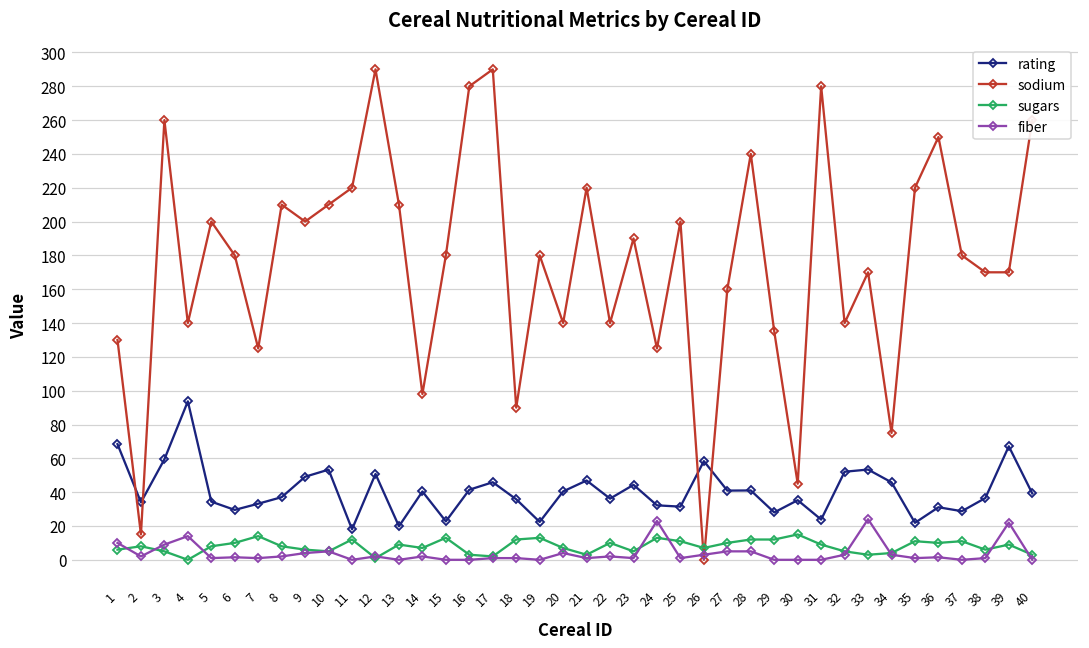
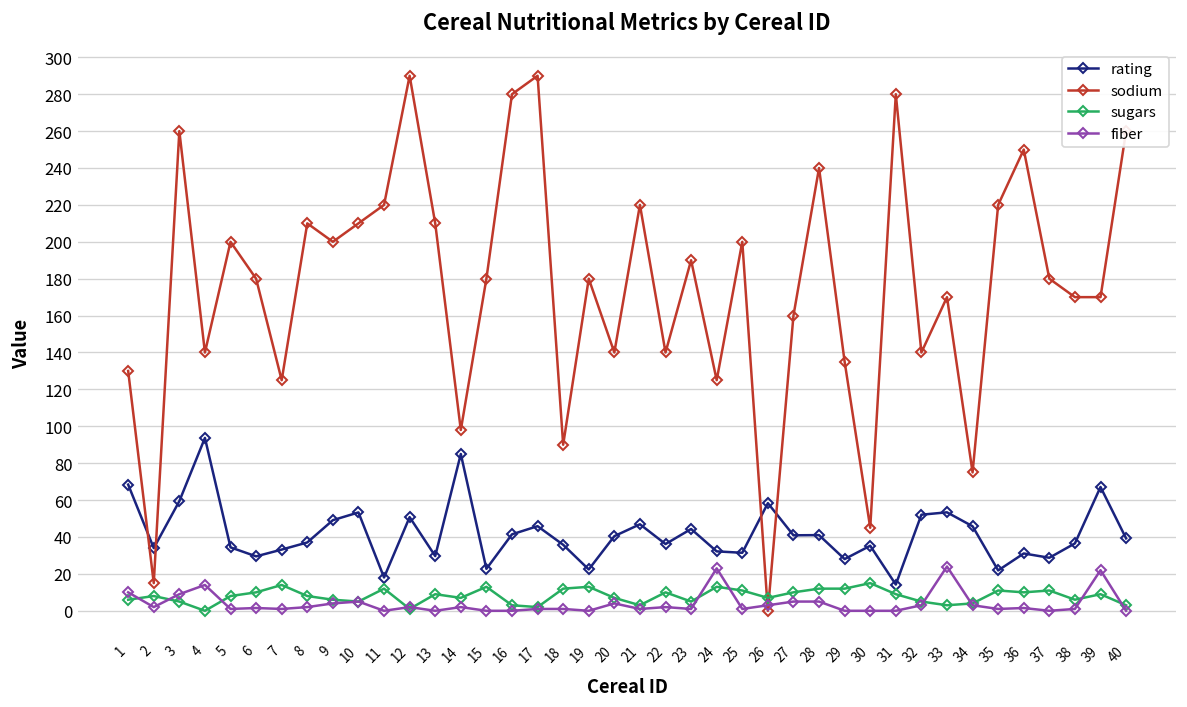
rating, 13: 20 -> 30
rating, 14: 40 -> 85
rating, 31: 24 -> 14
